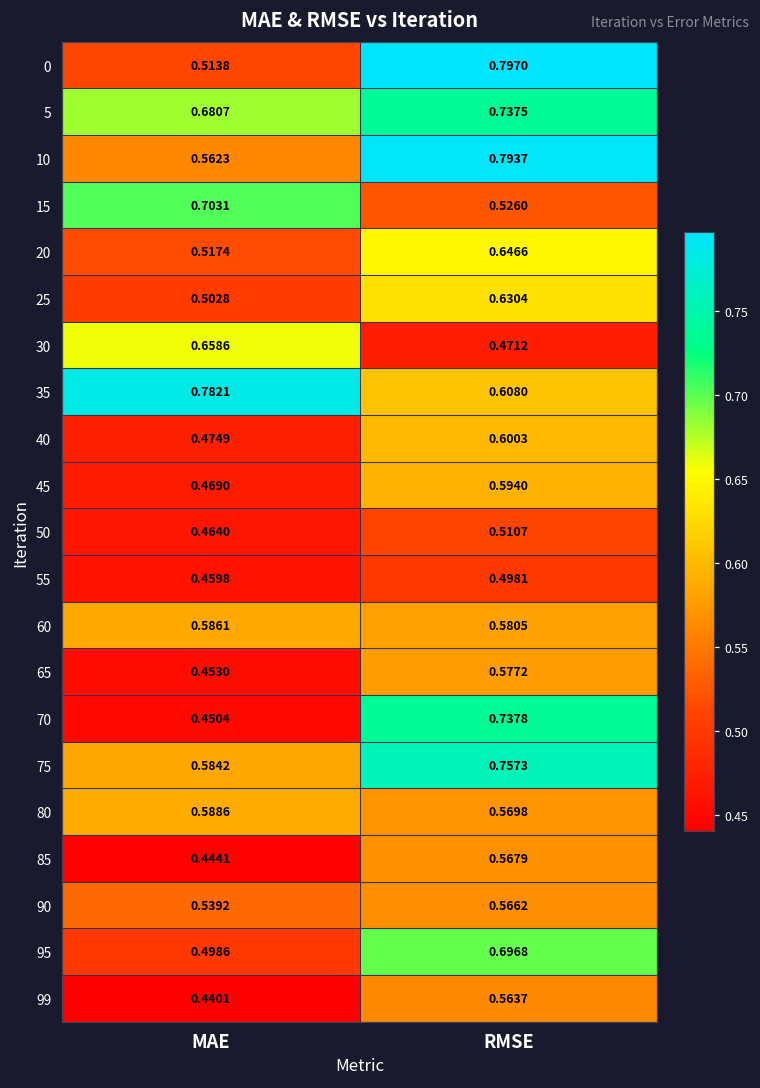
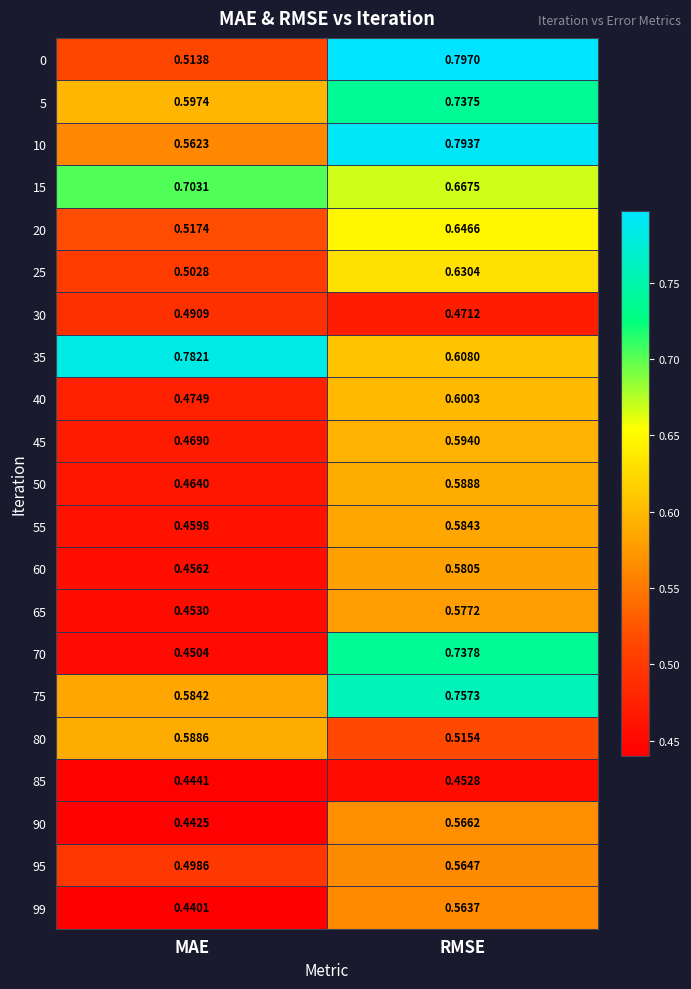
5, MAE: 0.6807 -> 0.5974
15, RMSE: 0.5260 -> 0.6675
30, MAE: 0.6586 -> 0.4909
50, RMSE: 0.5107 -> 0.5888
55, RMSE: 0.4981 -> 0.5843
60, MAE: 0.5861 -> 0.4562
80, RMSE: 0.5698 -> 0.5154
85, RMSE: 0.5679 -> 0.4528
90, MAE: 0.5392 -> 0.4425
95, RMSE: 0.6968 -> 0.5647
